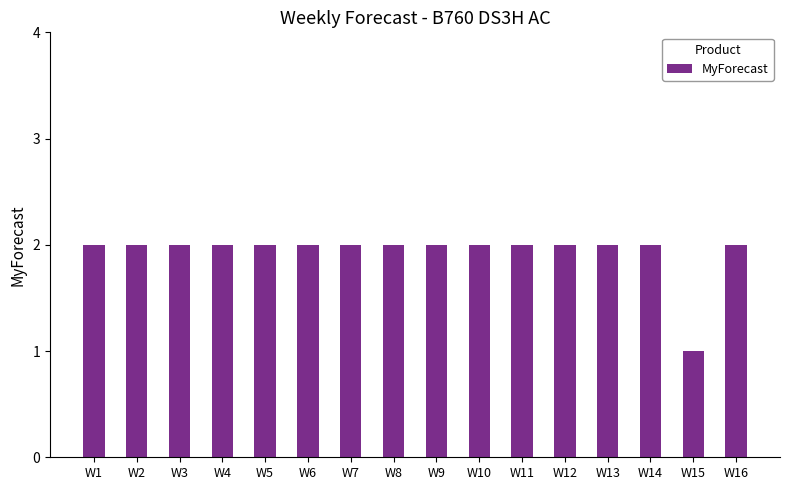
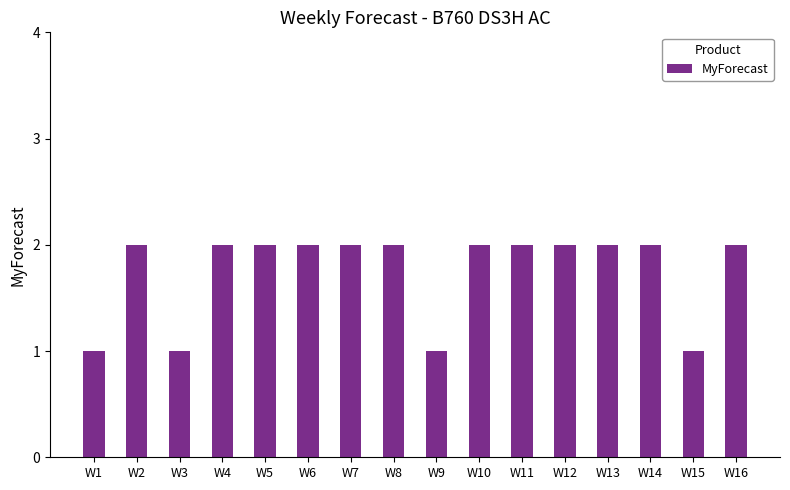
W1: 2 -> 1
W3: 2 -> 1
W9: 2 -> 1
